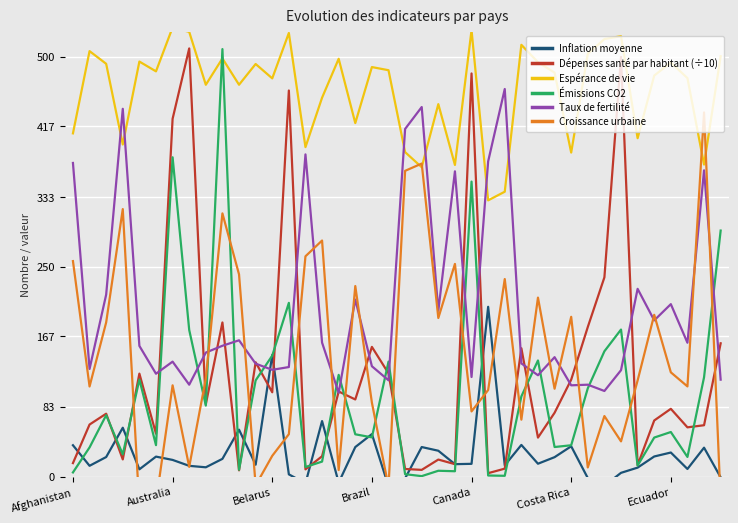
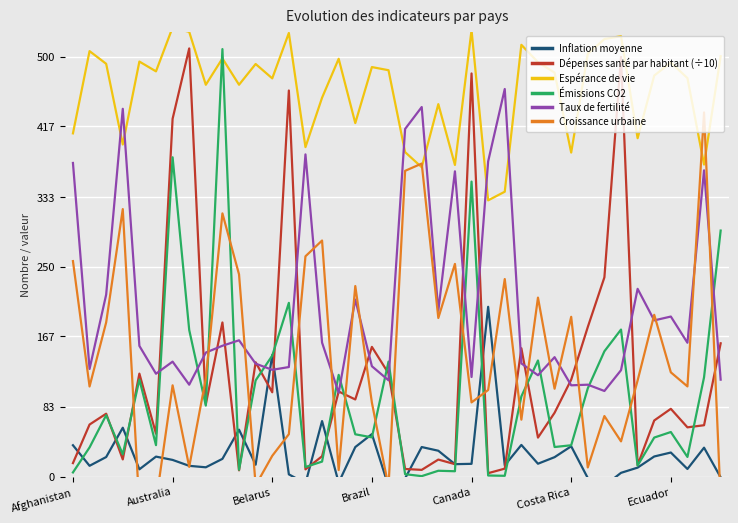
Croissance urbaine, Canada: 80 -> 90
Taux de fertilité, Ecuador: 210 -> 190
